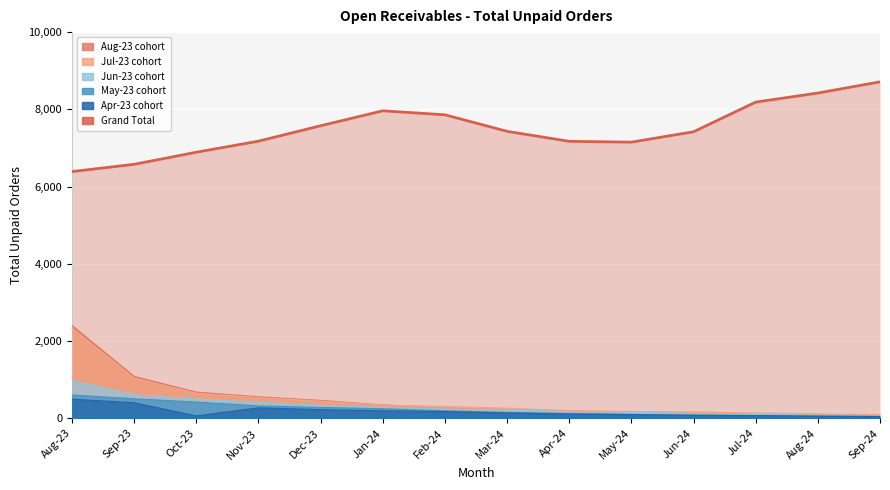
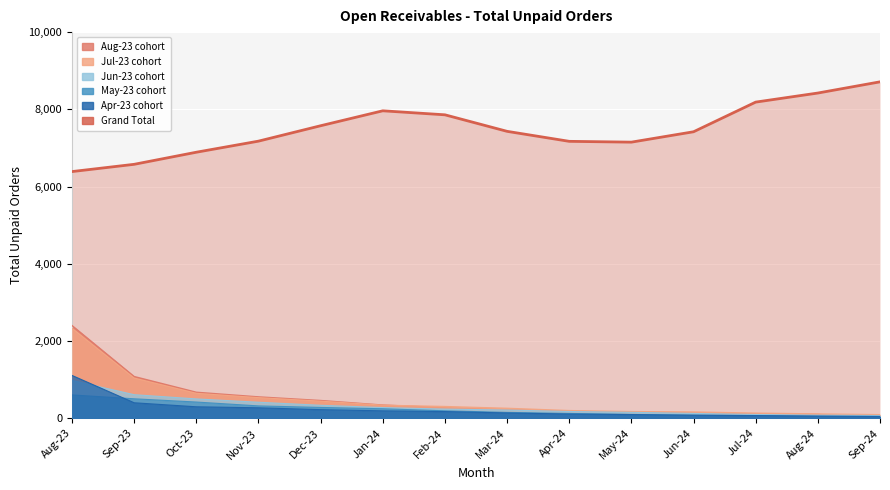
Apr-23 cohort, Aug-23: 500 -> 1,100
Apr-23 cohort, Oct-23: 100 -> 300
